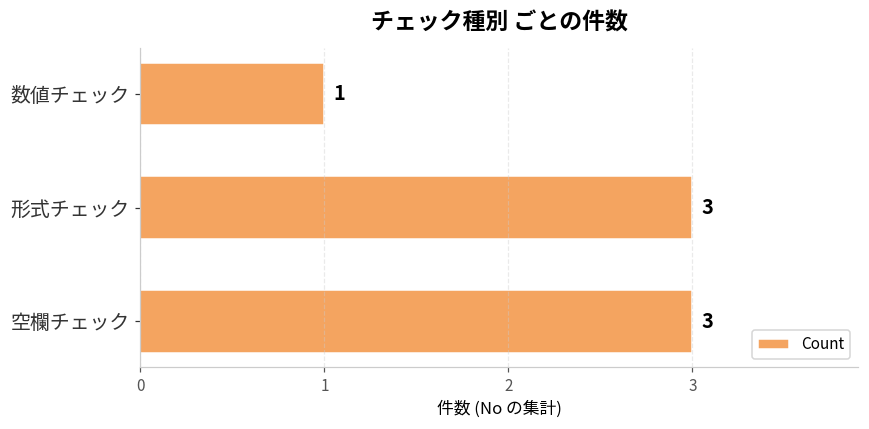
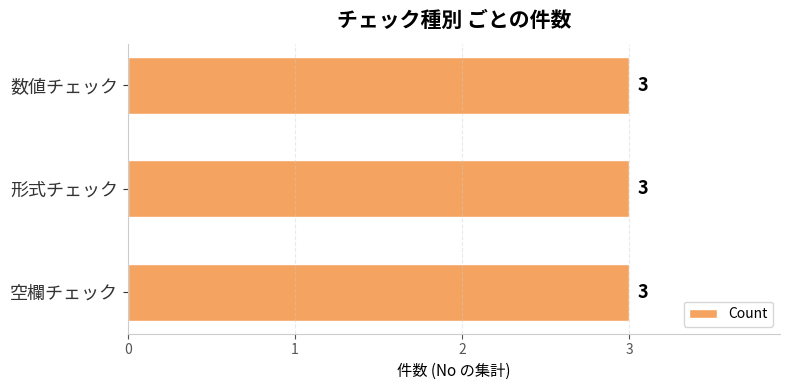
数値チェック: 1 -> 3
